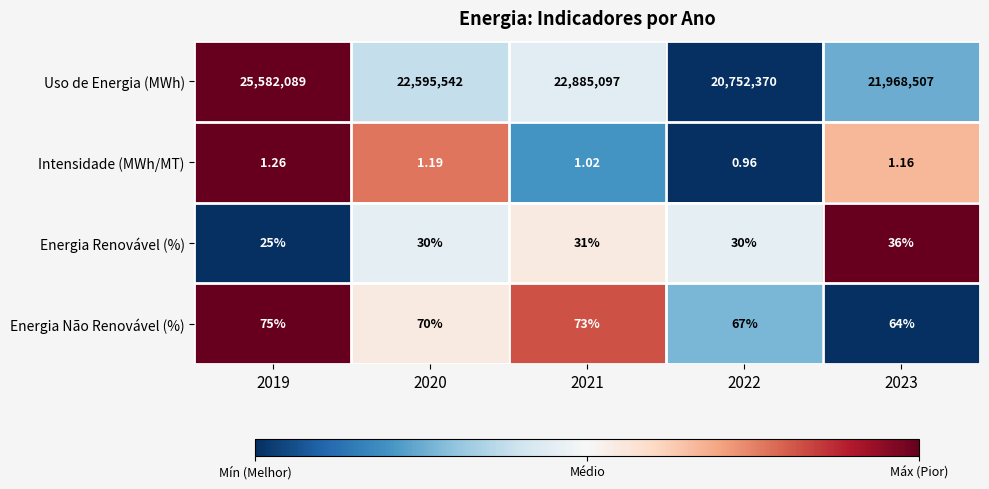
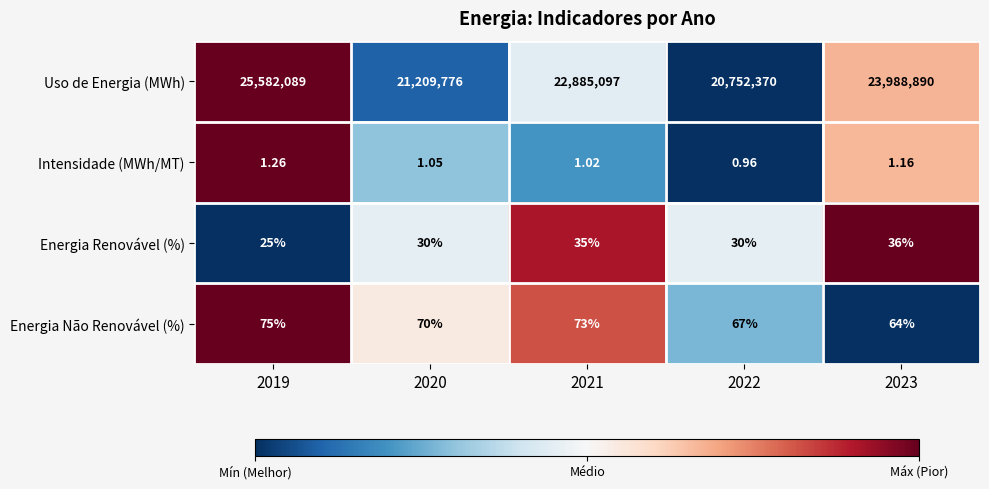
Uso de Energia (MWh), 2020: 22,595,542 -> 21,209,776
Uso de Energia (MWh), 2023: 21,968,507 -> 23,988,890
Intensidade (MWh/MT), 2020: 1.19 -> 1.05
Energia Renovável (%), 2021: 31% -> 35%
